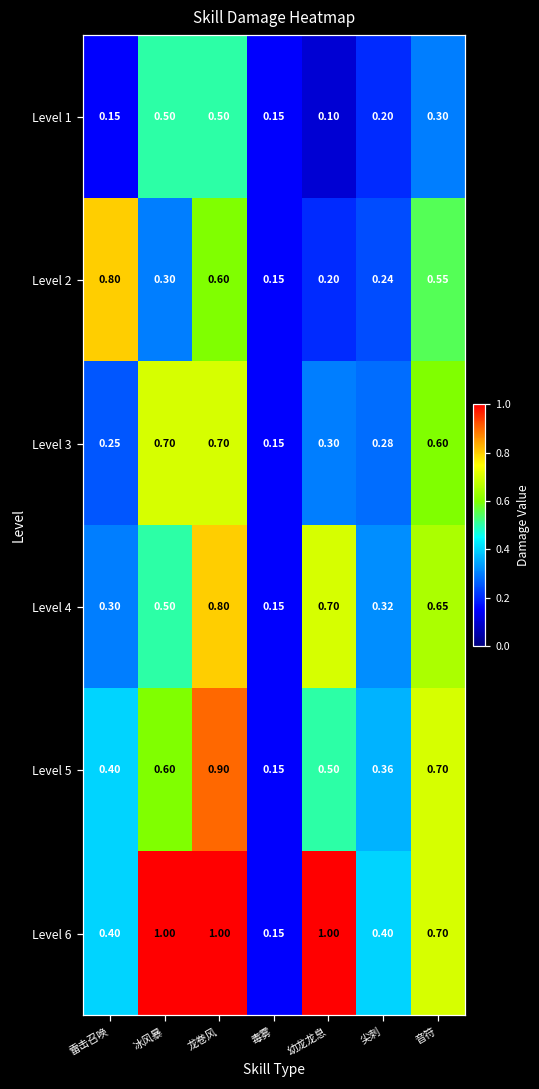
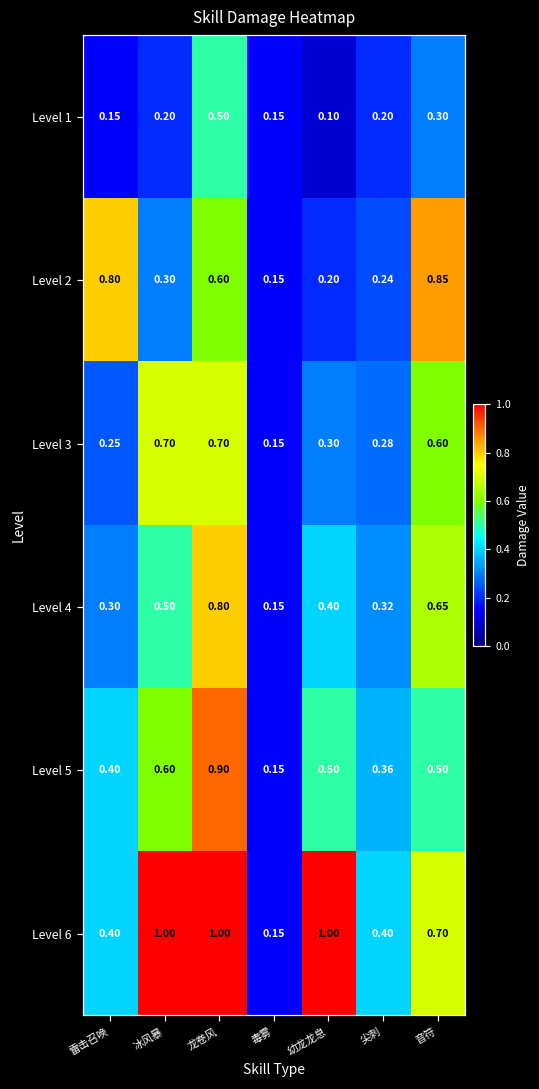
Level 1, 冰风暴: 0.50 -> 0.20
Level 2, 音符: 0.55 -> 0.85
Level 4, 幼龙龙息: 0.70 -> 0.40
Level 5, 音符: 0.70 -> 0.50
